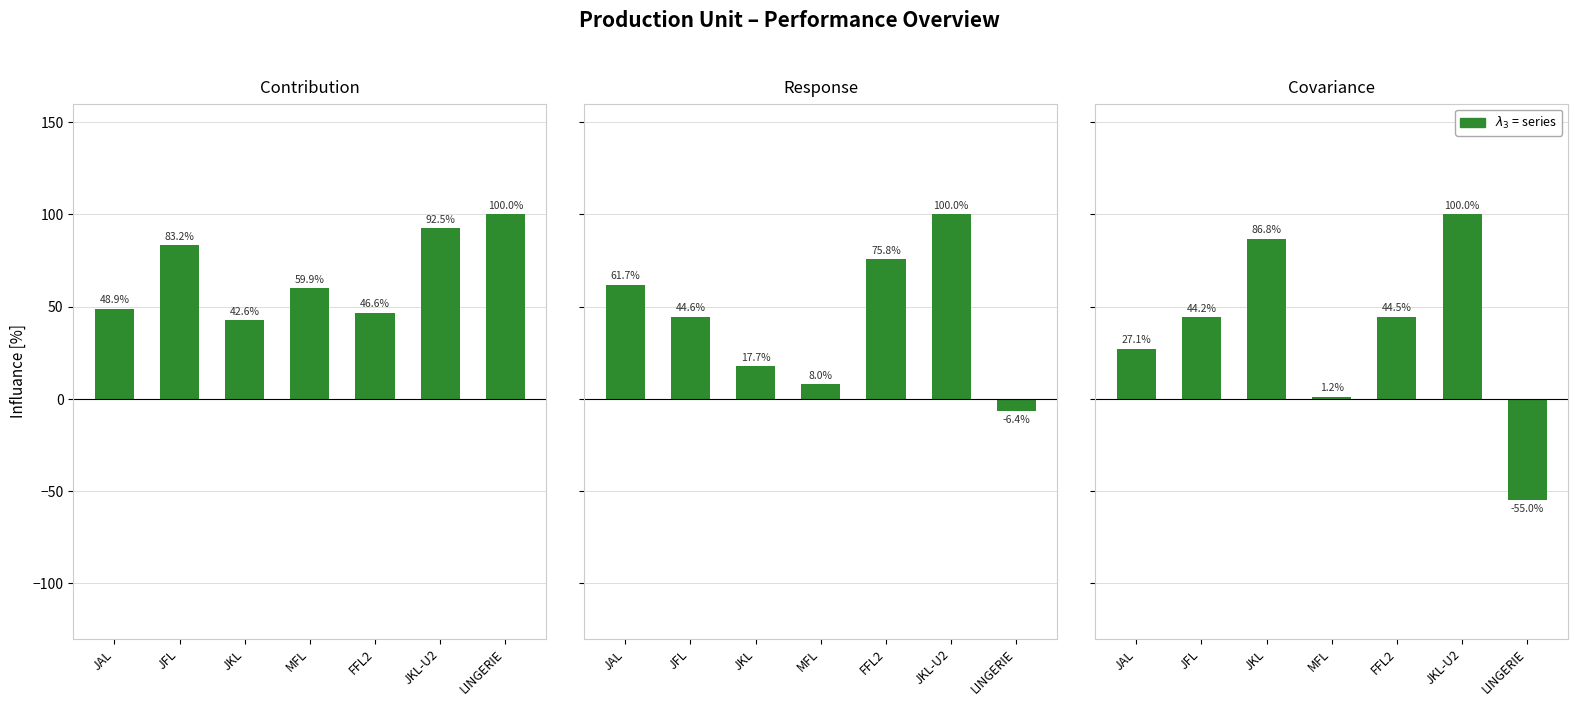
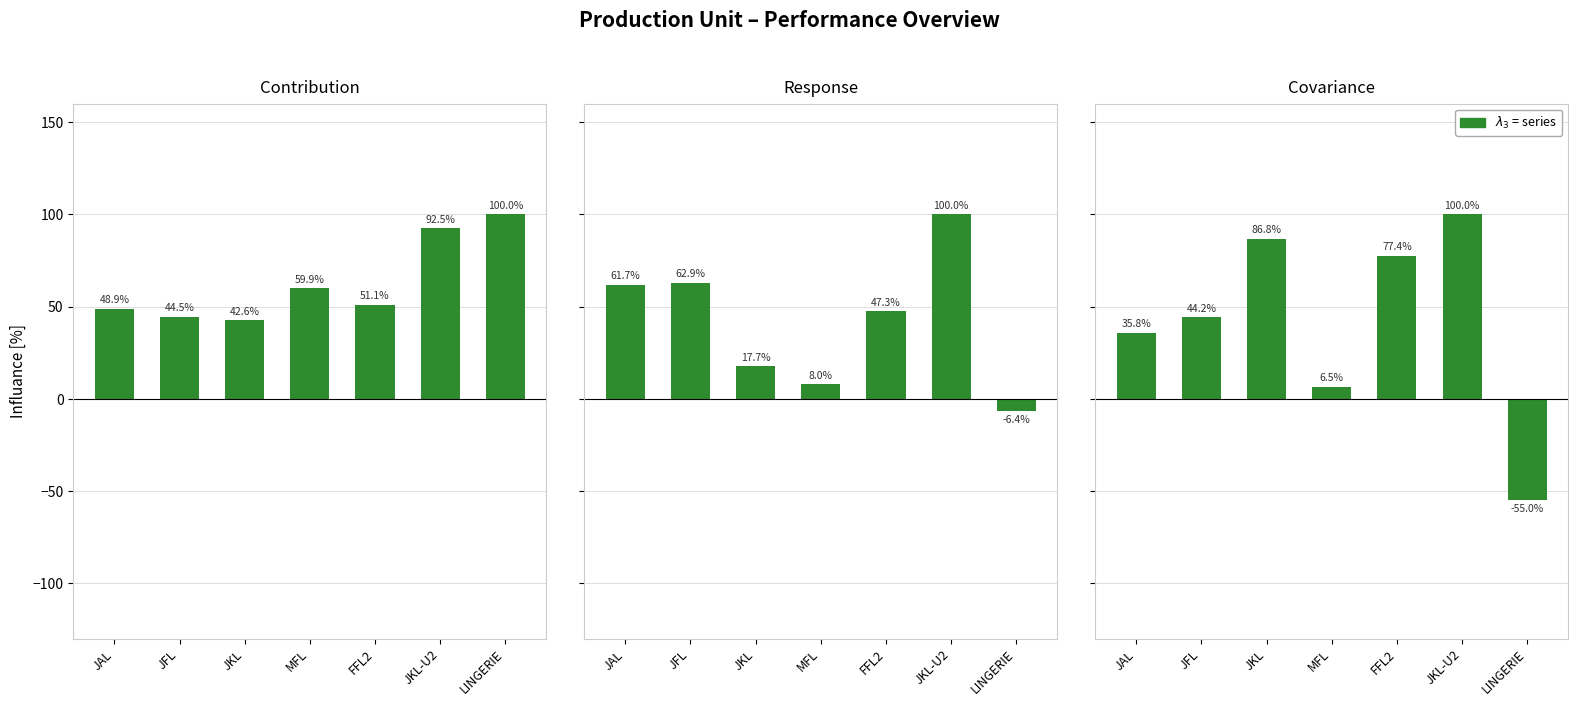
Contribution, JFL: 83.2% -> 44.5%
Contribution, FFL2: 46.6% -> 51.1%
Response, JFL: 44.6% -> 62.9%
Response, FFL2: 75.8% -> 47.3%
Covariance, JAL: 27.1% -> 35.8%
Covariance, MFL: 1.2% -> 6.5%
Covariance, FFL2: 44.5% -> 77.4%
